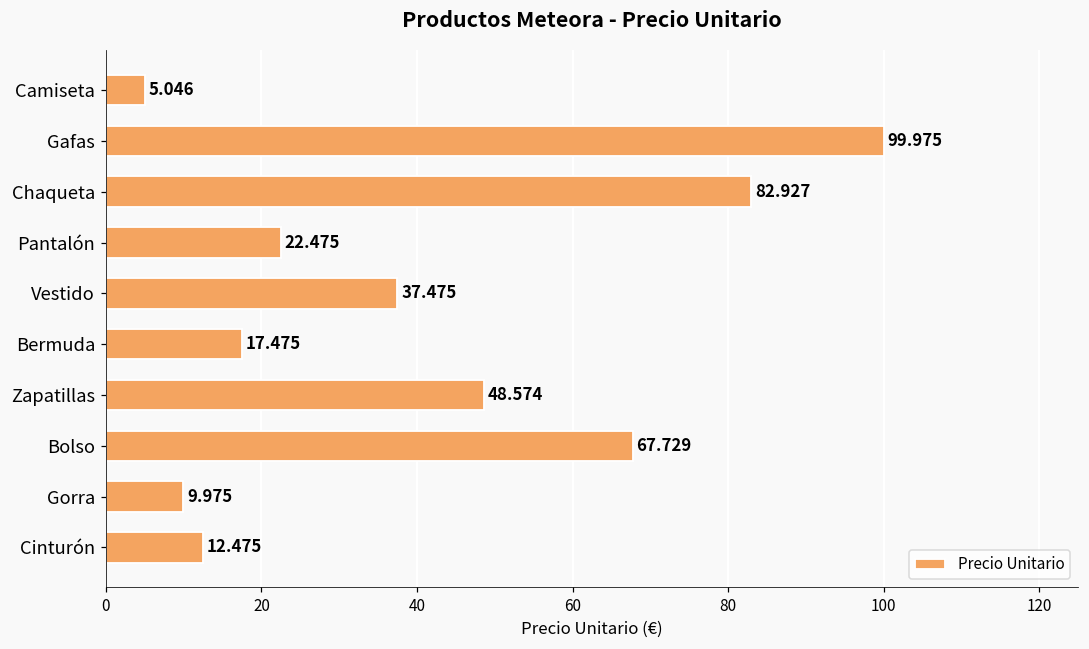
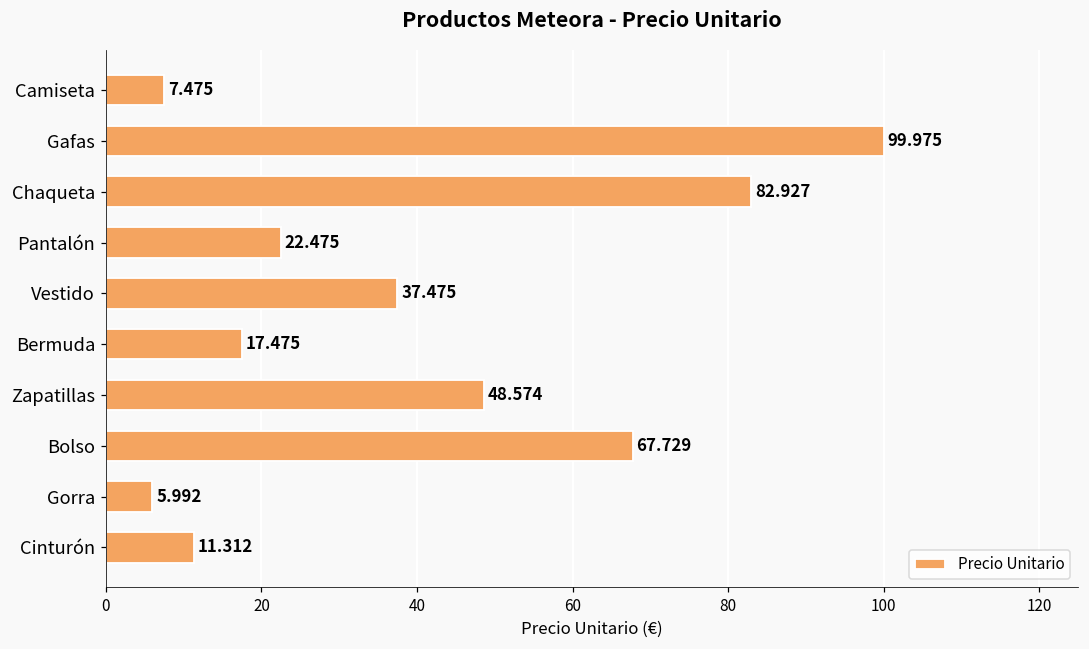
Camiseta: 5.046 -> 7.475
Gorra: 9.975 -> 5.992
Cinturón: 12.475 -> 11.312
